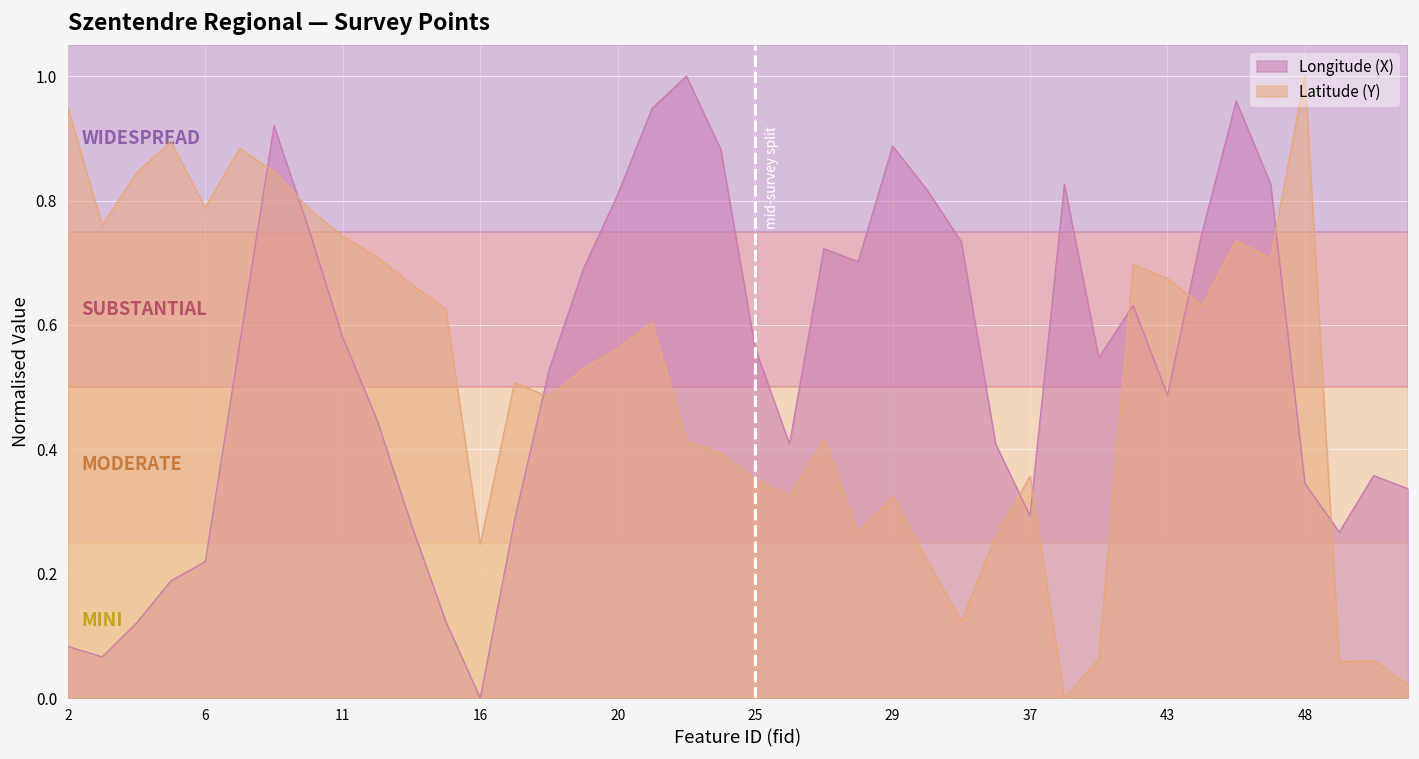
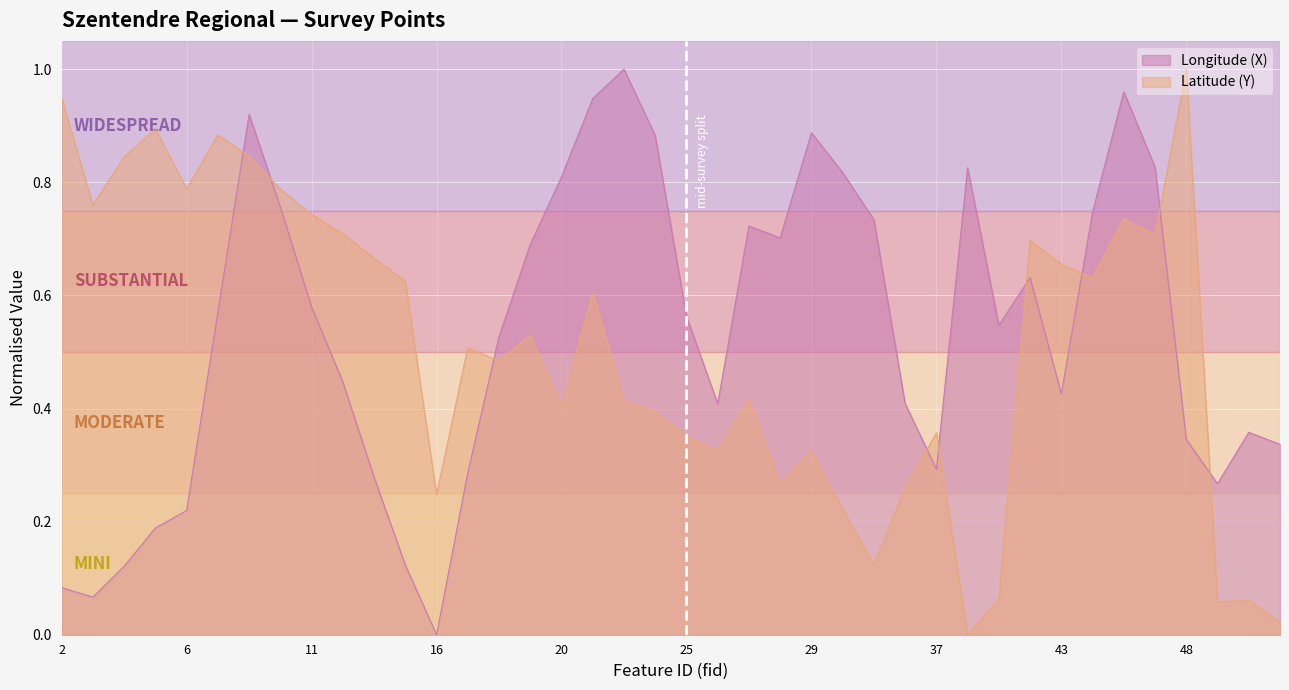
Latitude (Y), 20: 0.56 -> 0.40
Longitude (X), 43: 0.49 -> 0.43
Latitude (Y), 43: 0.67 -> 0.66
